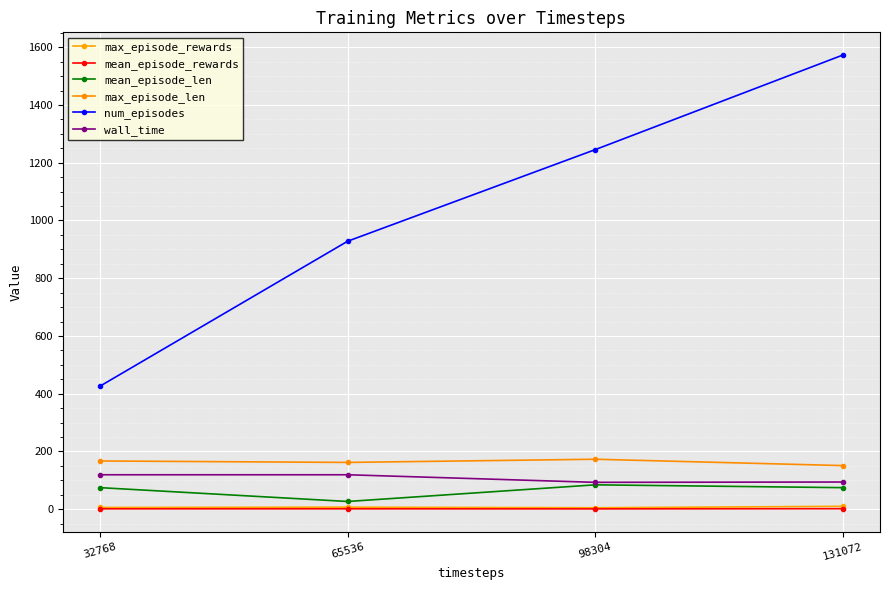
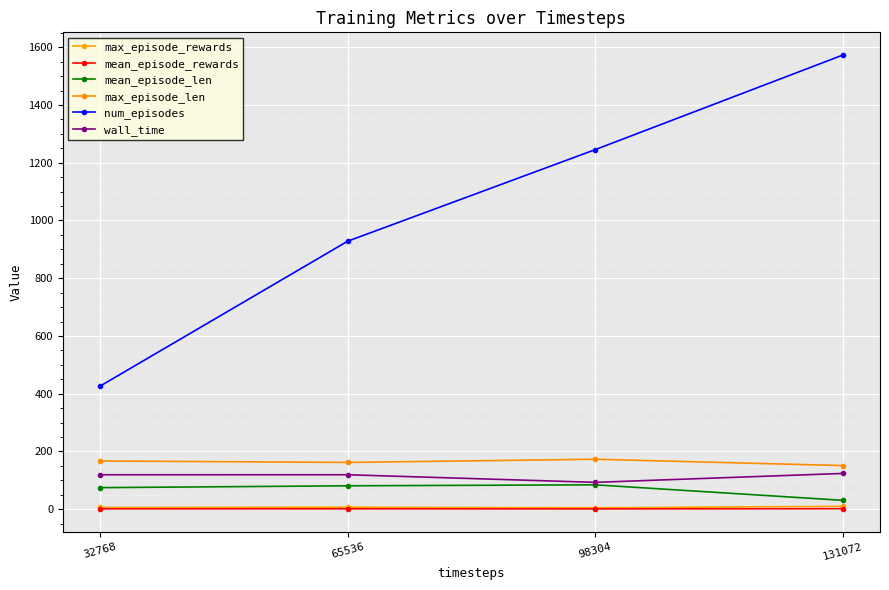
mean_episode_len, 65536: 30 -> 80
mean_episode_len, 131072: 70 -> 30
wall_time, 131072: 90 -> 120
